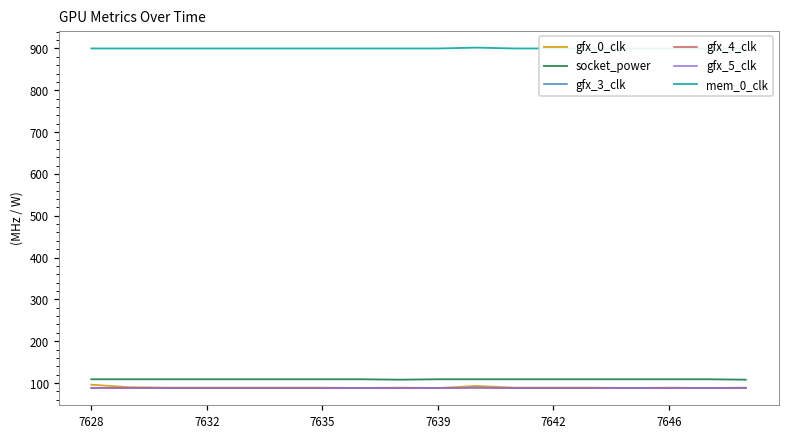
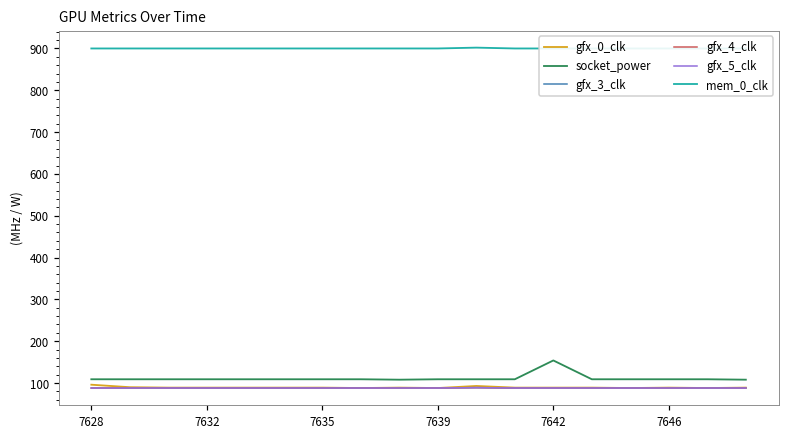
socket_power, 7642: 110 -> 150
